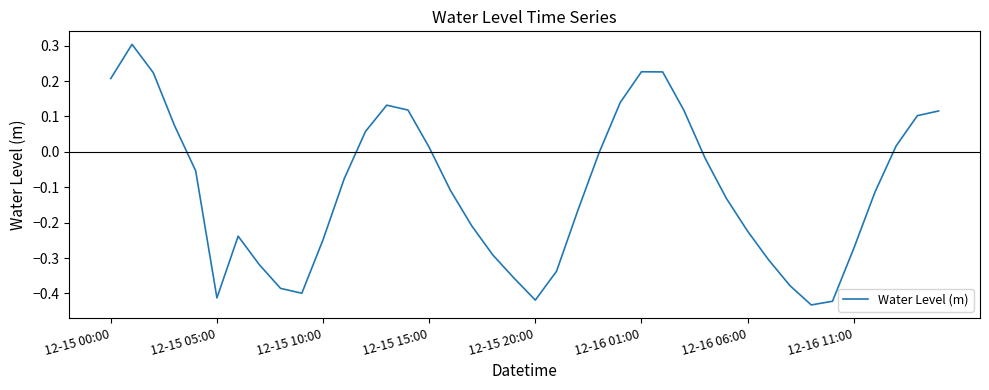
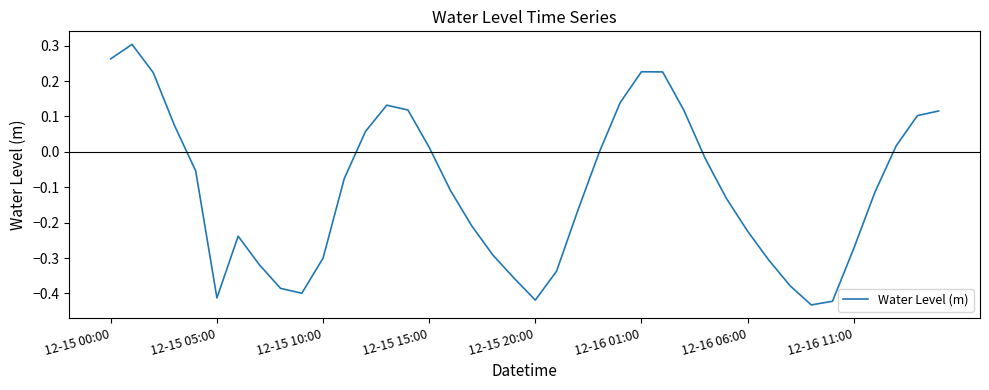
12-15 00:00: 0.21 -> 0.26
12-15 10:00: -0.25 -> -0.30
